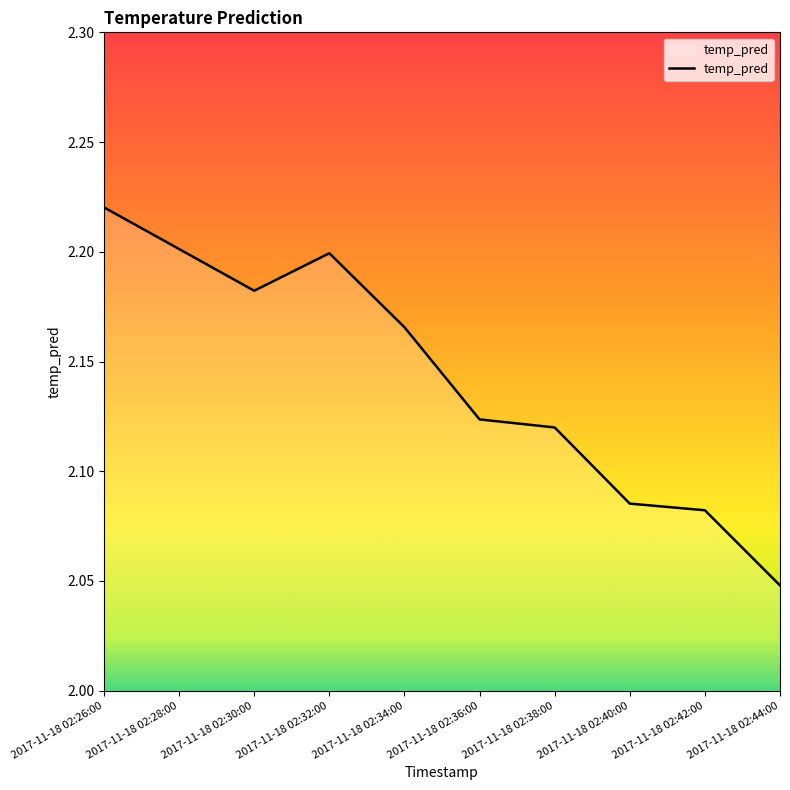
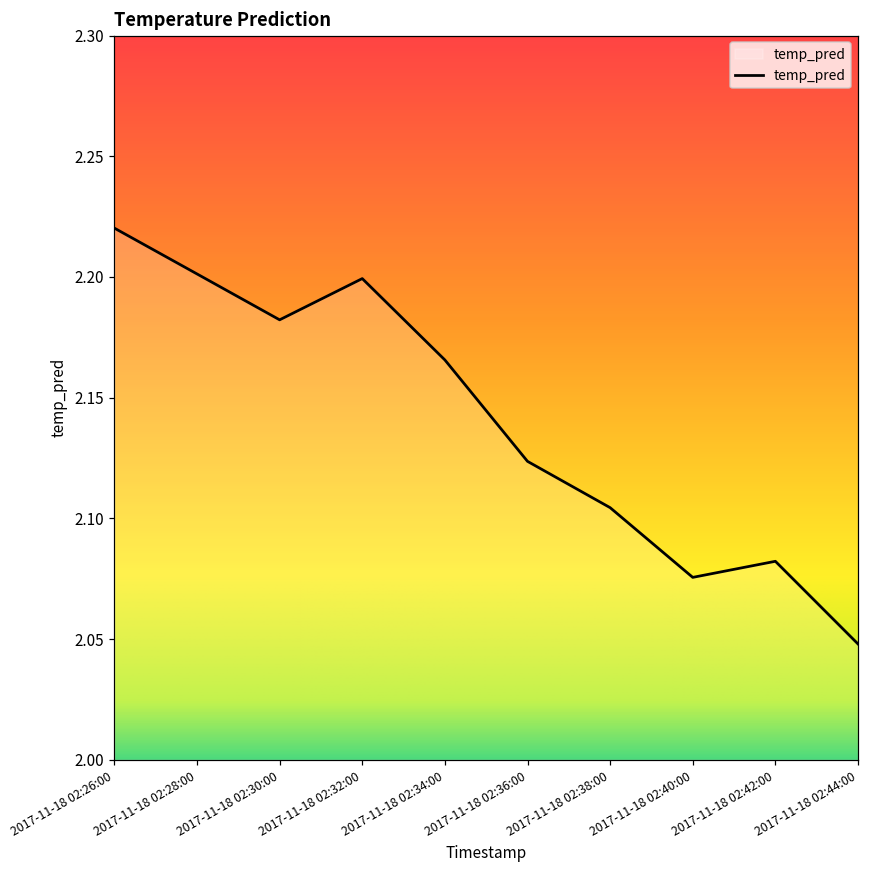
2017-11-18 02:38:00: 2.120 -> 2.104
2017-11-18 02:40:00: 2.085 -> 2.076
